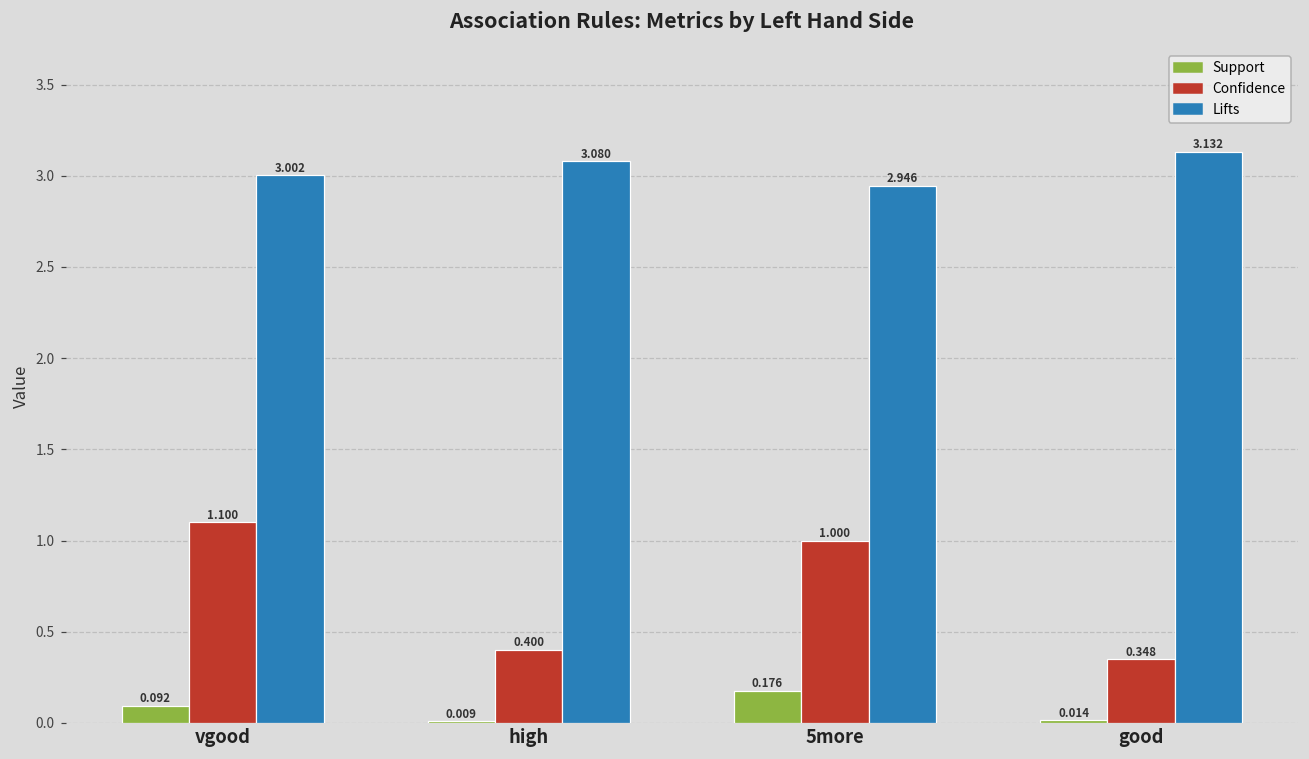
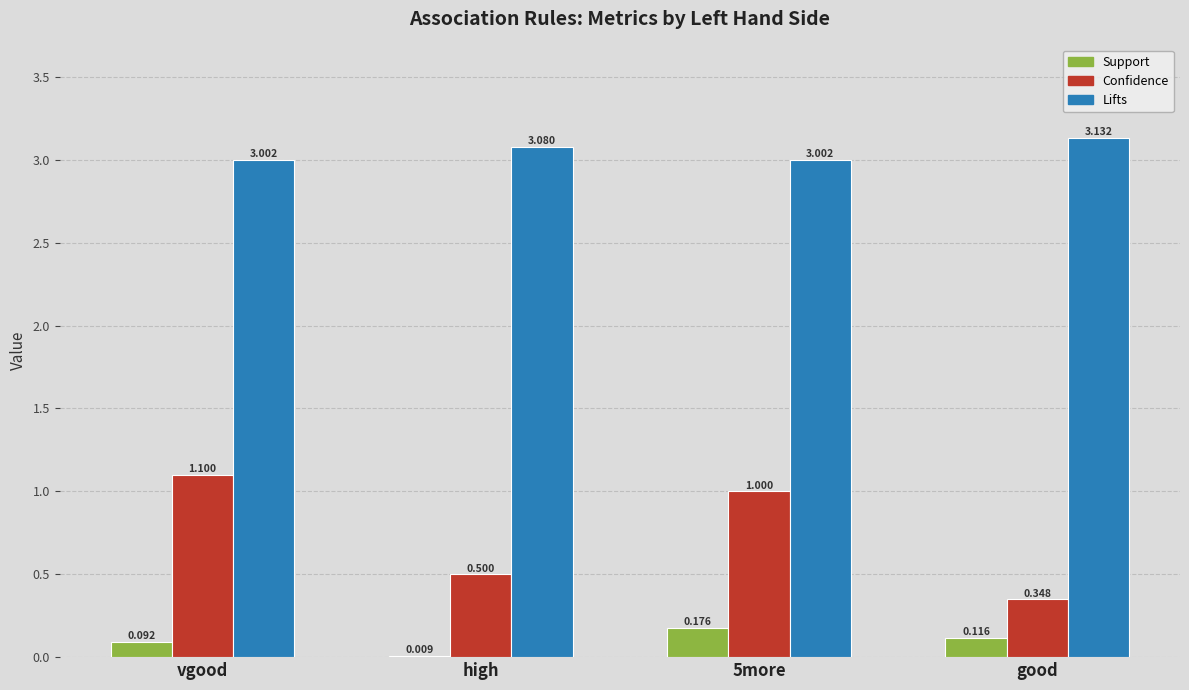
Confidence, high: 0.400 -> 0.500
Lifts, 5more: 2.946 -> 3.002
Support, good: 0.014 -> 0.116
